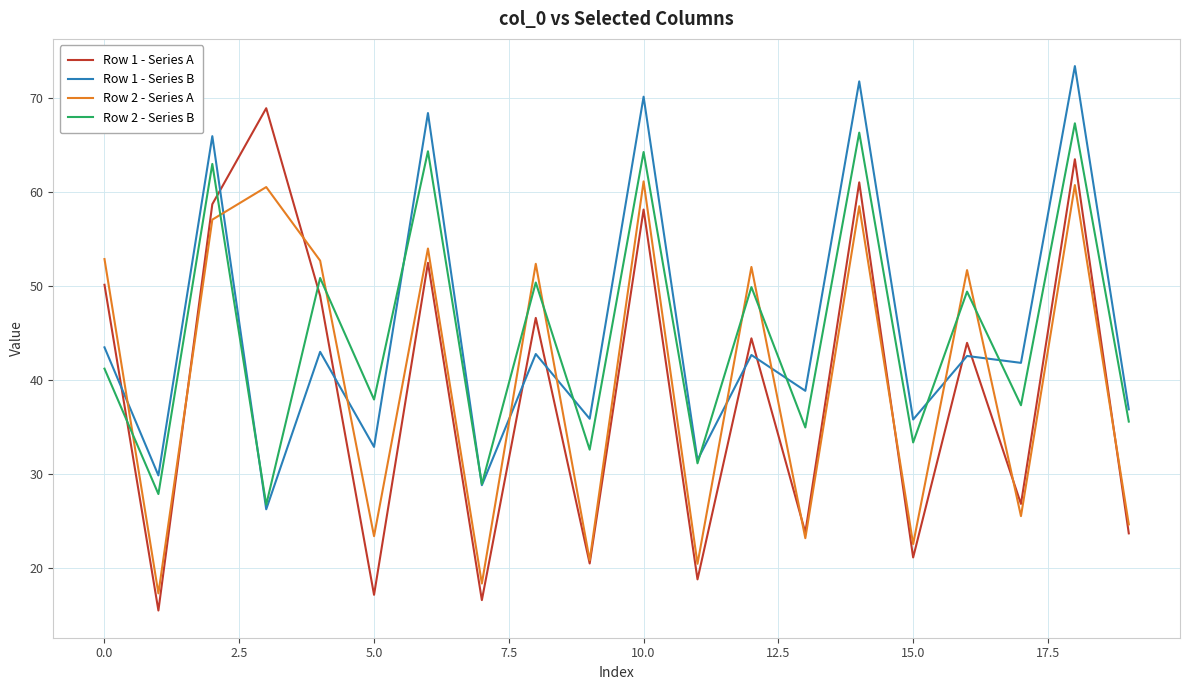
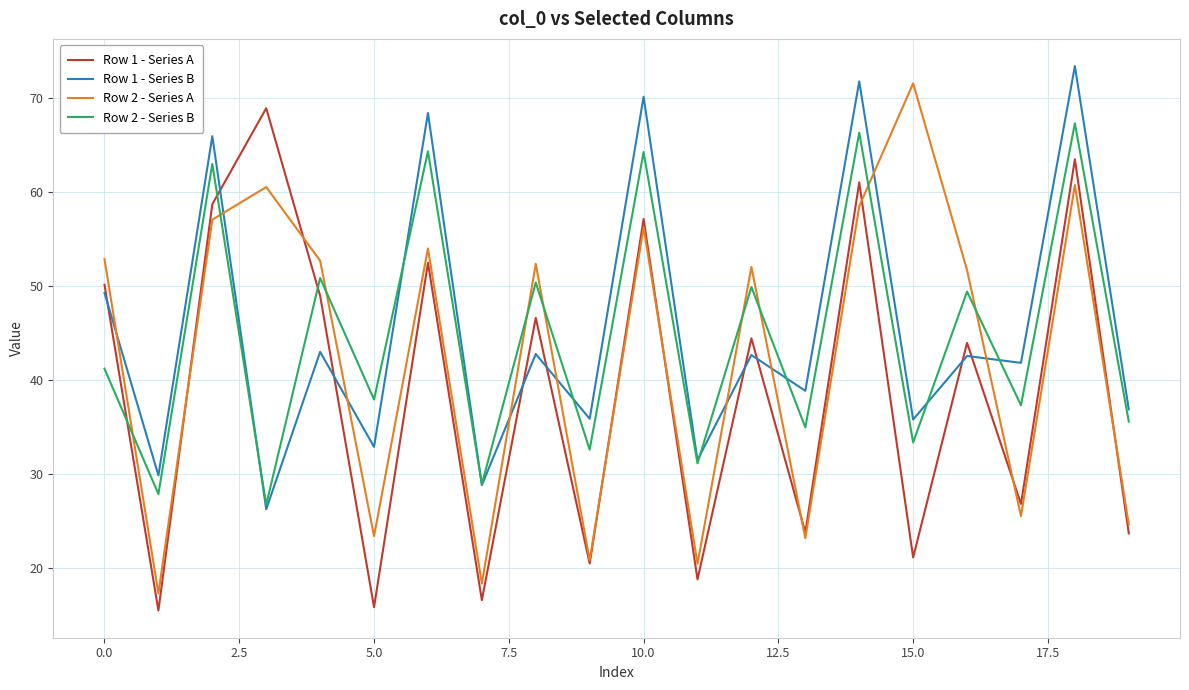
Row 1 - Series B, 0.0: 44 -> 49
Row 1 - Series A, 5.0: 17 -> 16
Row 1 - Series A, 10.0: 58 -> 57
Row 2 - Series A, 10.0: 61 -> 56
Row 2 - Series A, 15.0: 23 -> 72
